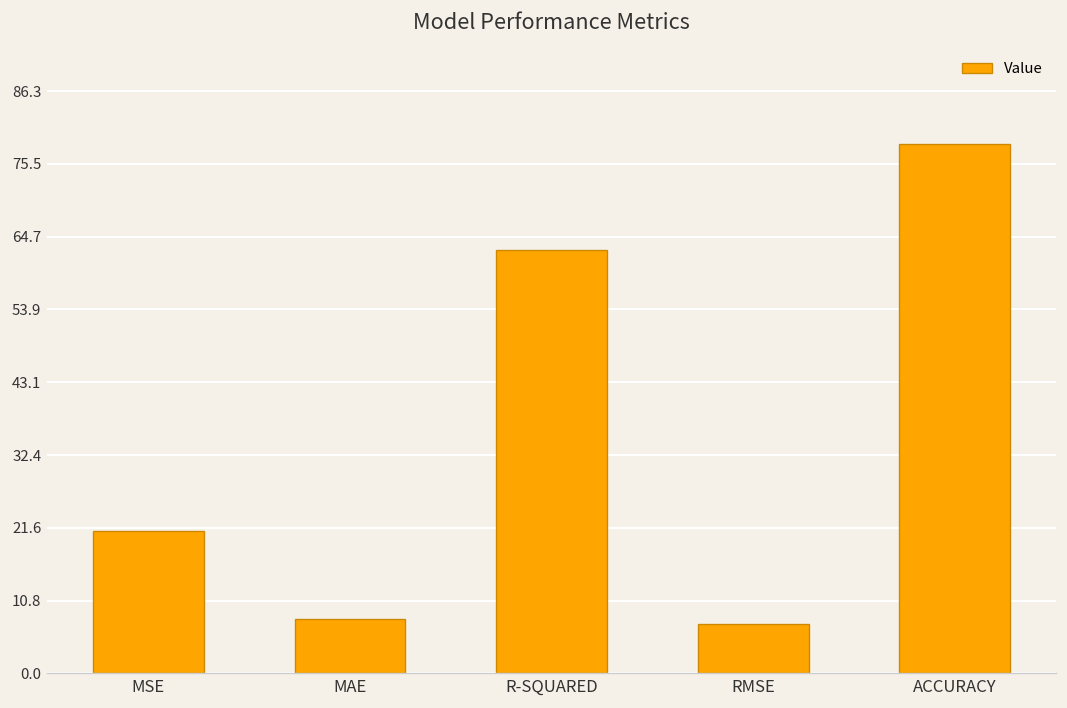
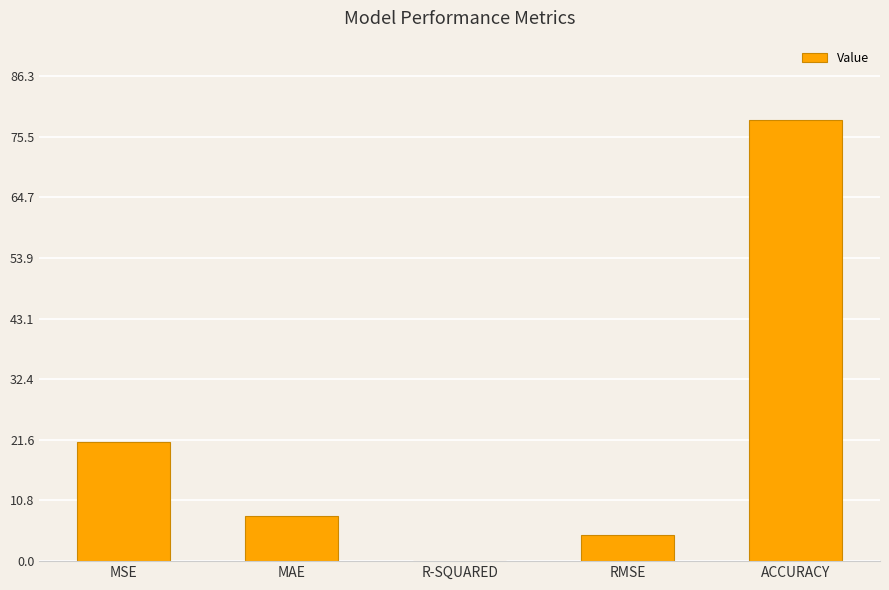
R-SQUARED: 63 -> 0
RMSE: 7 -> 5
